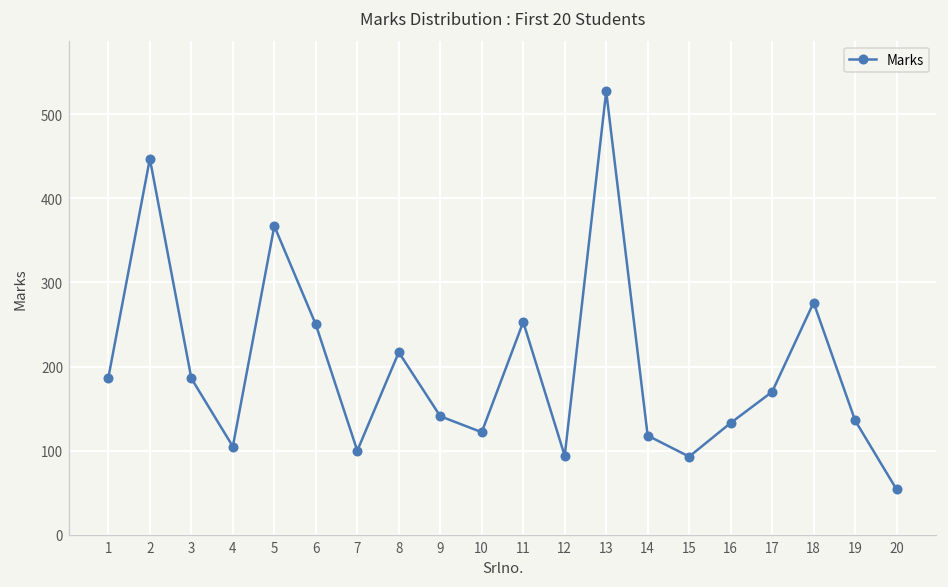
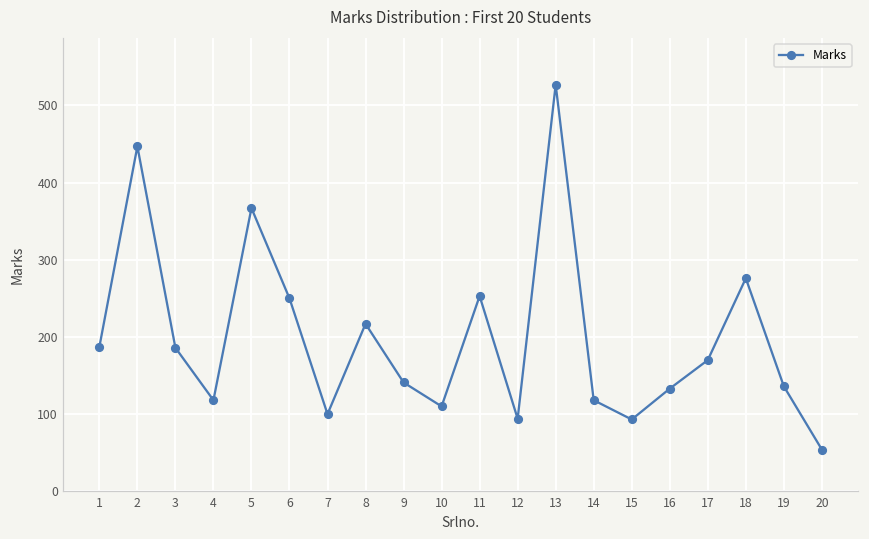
4: 110 -> 120
10: 120 -> 110
